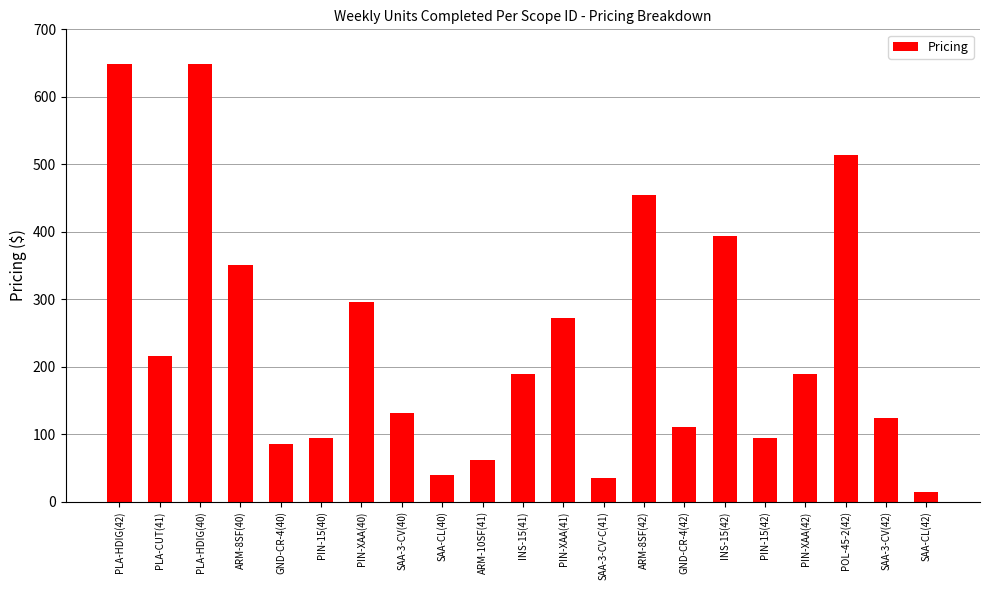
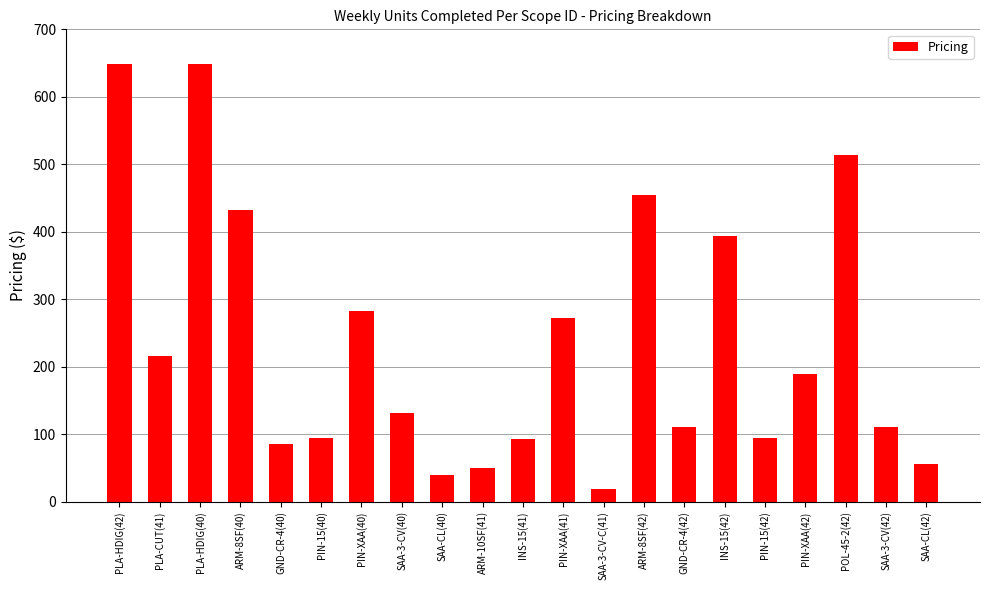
ARM-8SF(40): 350 -> 430
PIN-XAA(40): 300 -> 280
ARM-10SF(41): 60 -> 50
INS-15(41): 190 -> 90
SAA-3-CV-C(41): 30 -> 20
SAA-3-CV(42): 120 -> 110
SAA-CL(42): 10 -> 60
